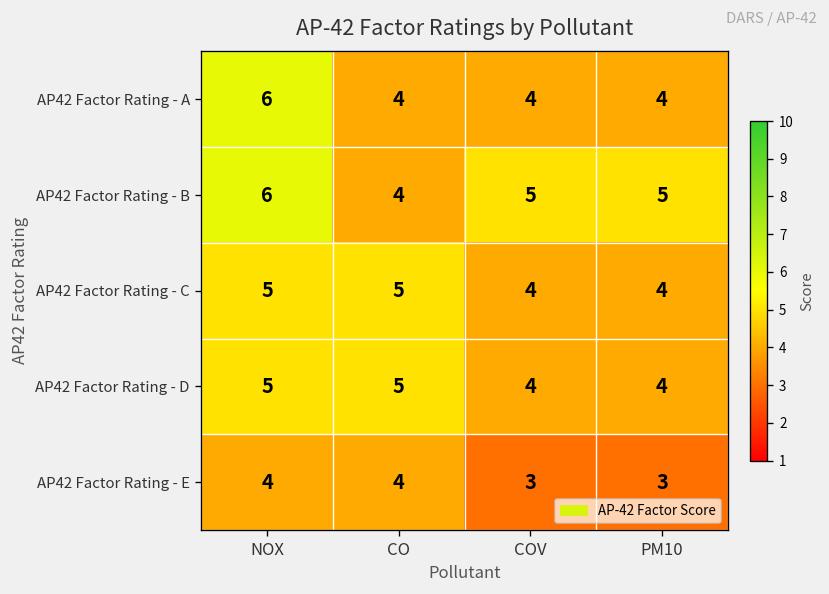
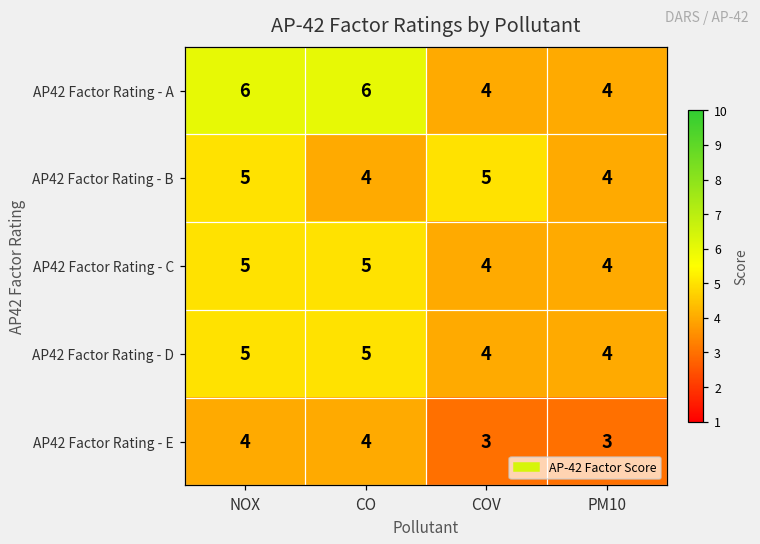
AP42 Factor Rating - A, CO: 4 -> 6
AP42 Factor Rating - B, NOX: 6 -> 5
AP42 Factor Rating - B, PM10: 5 -> 4
